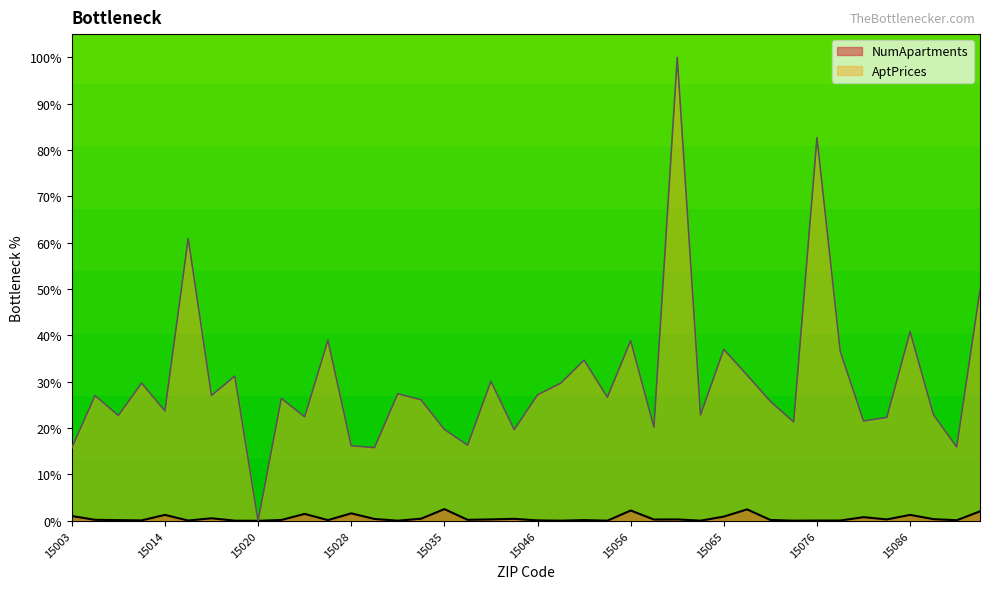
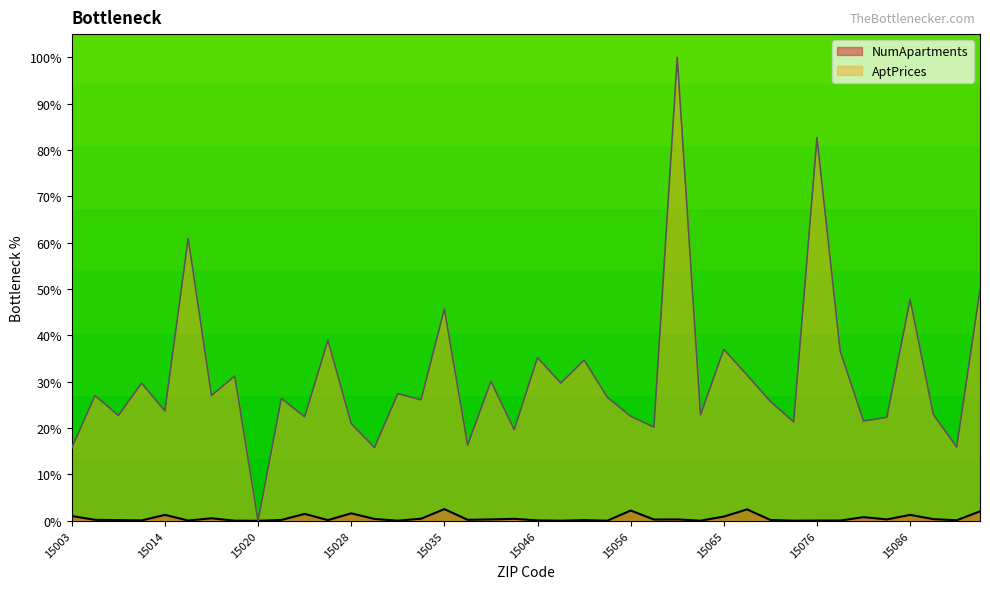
AptPrices, 15028: 16% -> 21%
AptPrices, 15035: 20% -> 46%
AptPrices, 15046: 27% -> 35%
AptPrices, 15056: 39% -> 23%
AptPrices, 15086: 41% -> 48%
